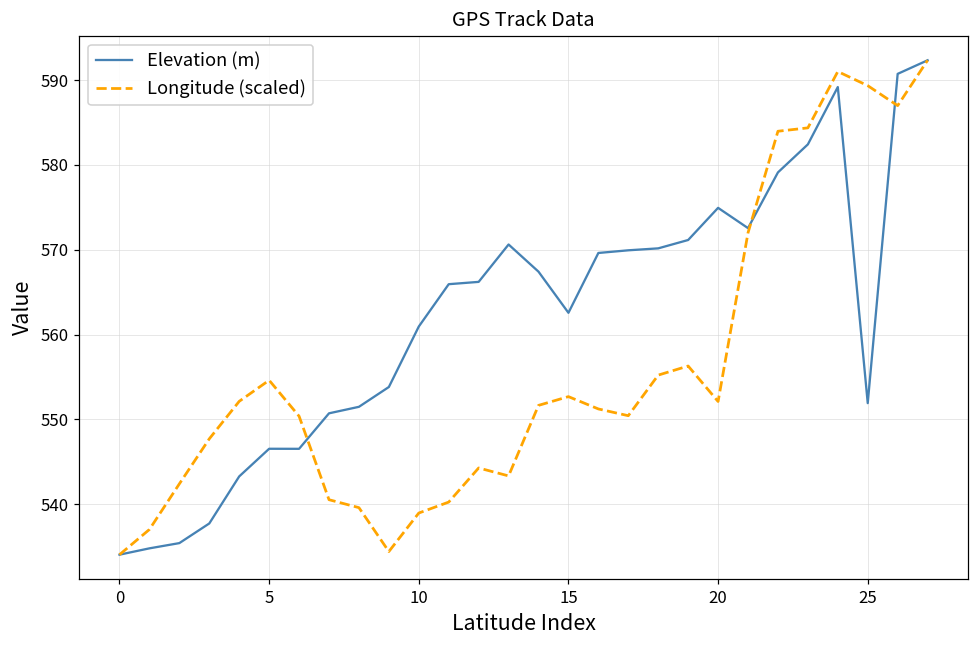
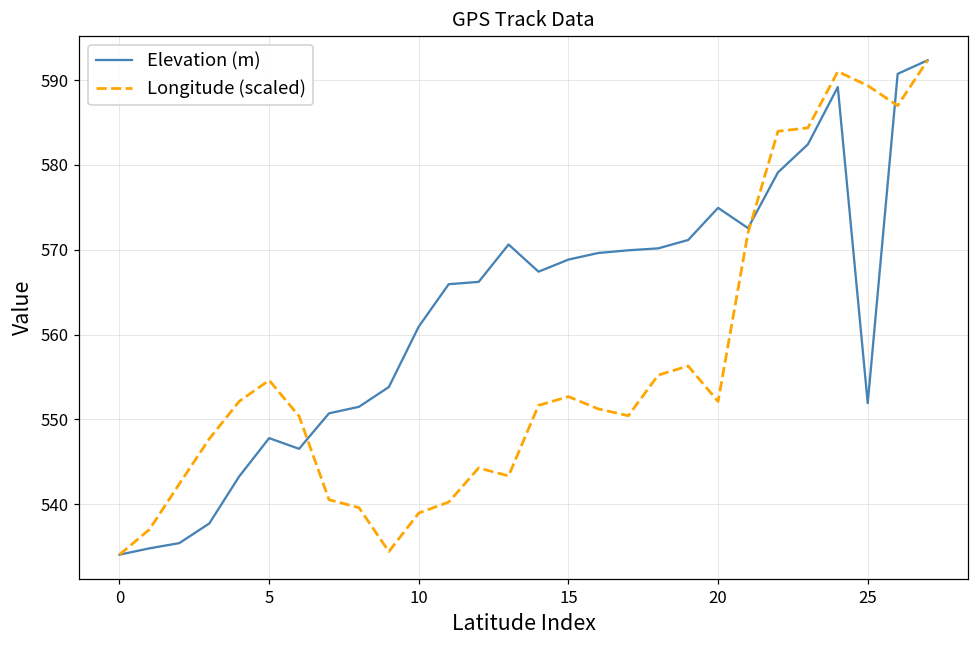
Elevation (m), 5: 547 -> 548
Elevation (m), 15: 563 -> 569
